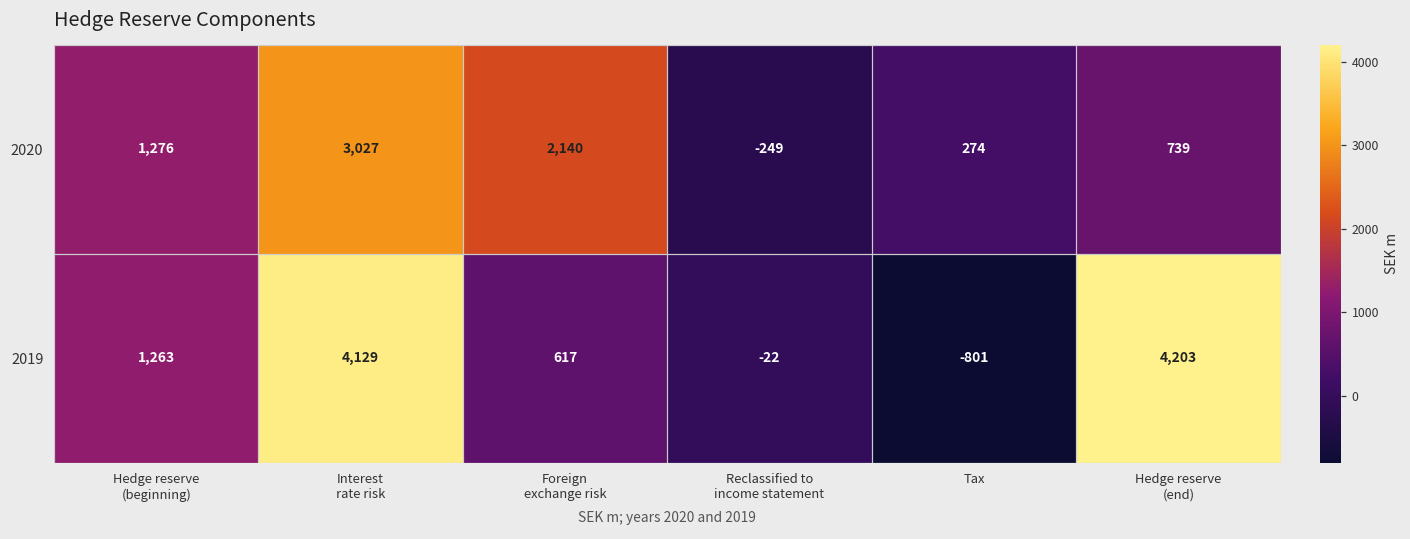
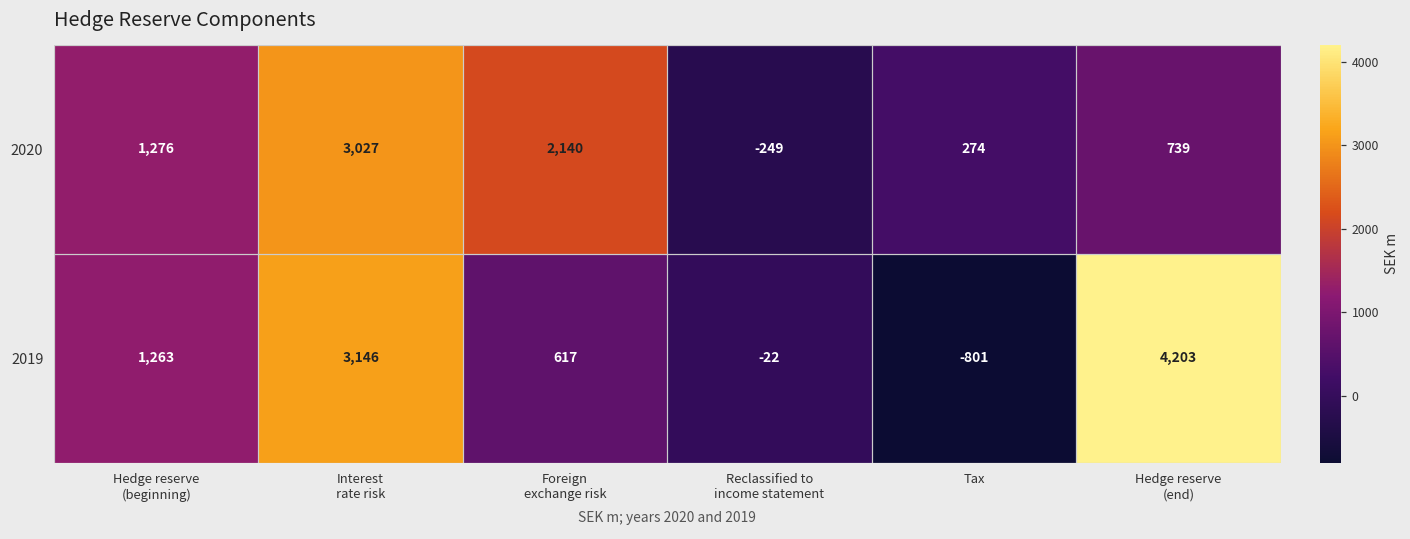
2019, Interest rate risk: 4,129 -> 3,146
